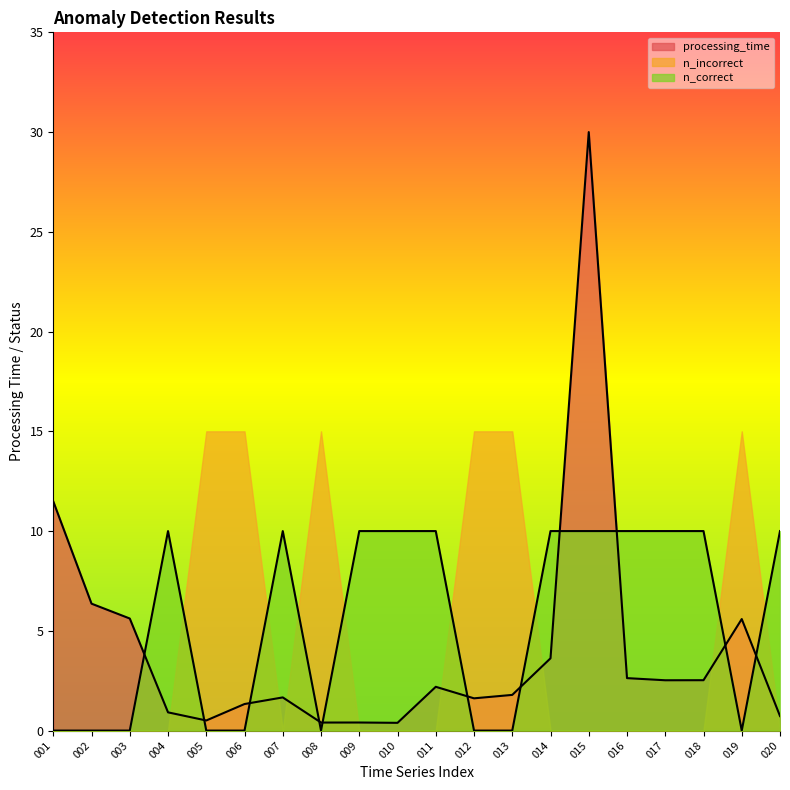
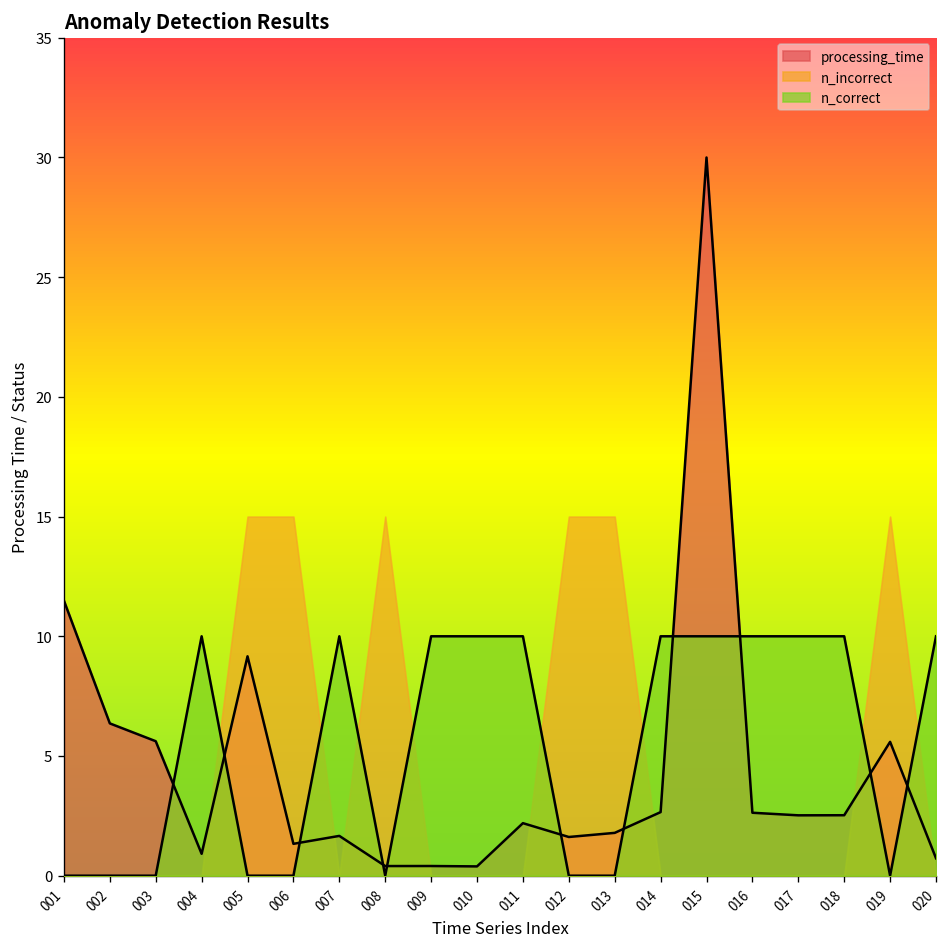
processing_time, 005: 0.5 -> 9.2
processing_time, 014: 3.6 -> 2.7
